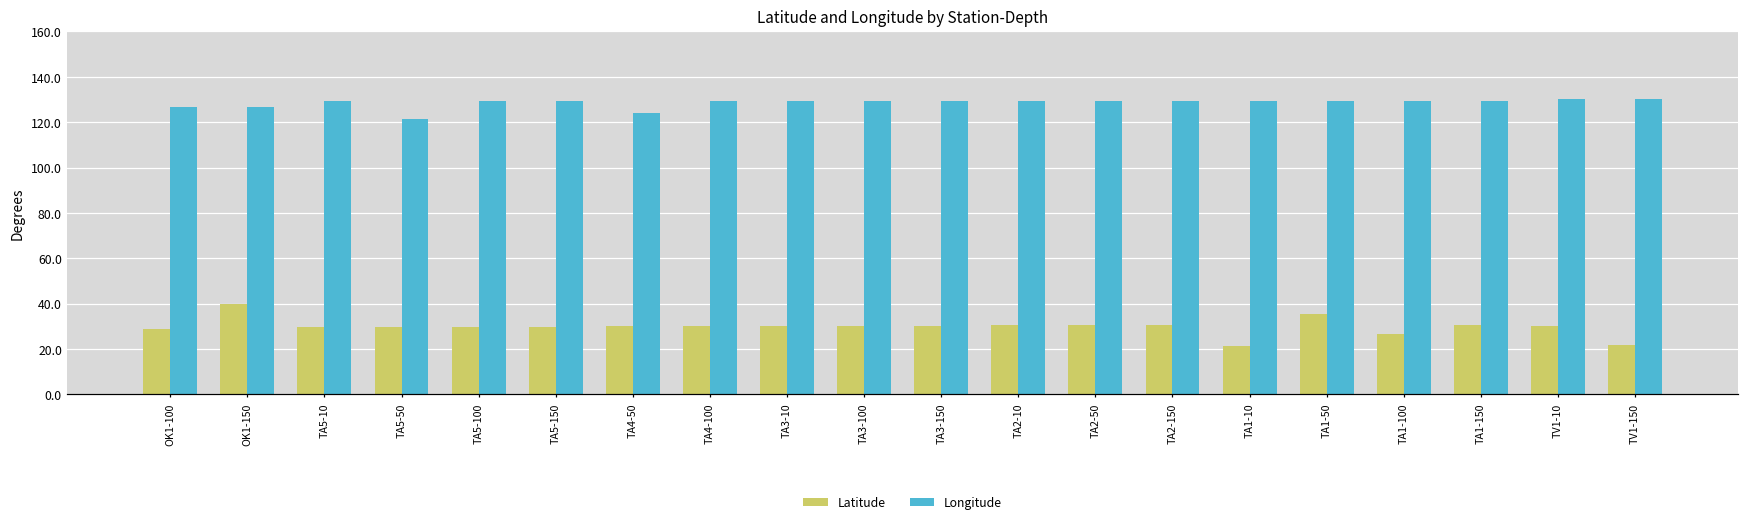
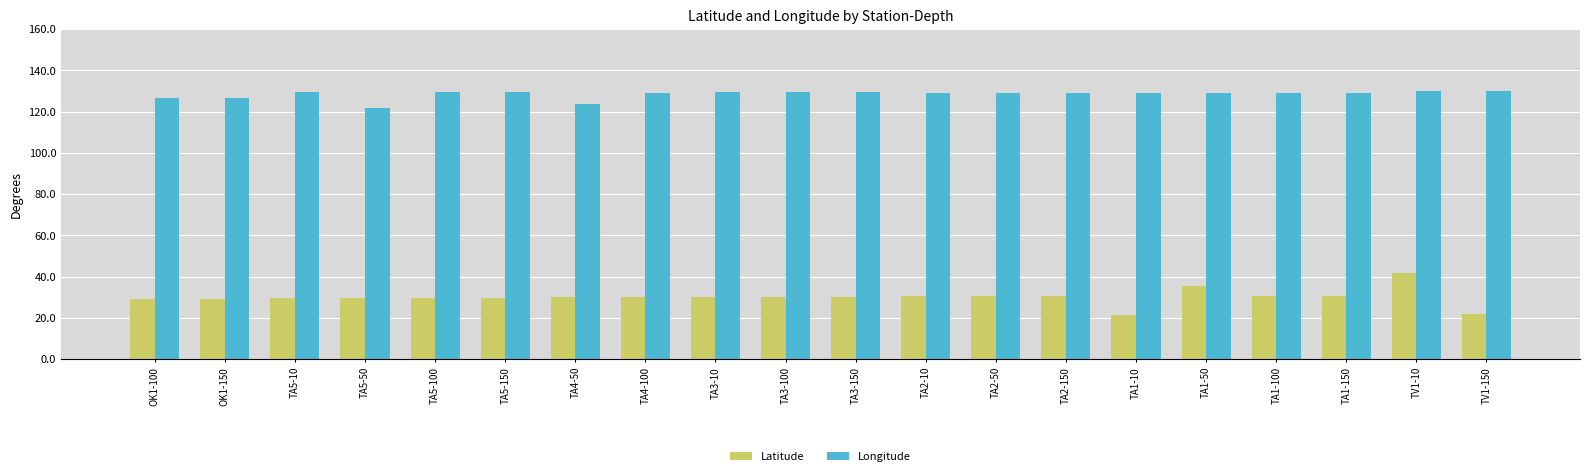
Latitude, OK1-150: 40 -> 29
Latitude, TA1-100: 27 -> 31
Latitude, TV1-10: 30 -> 42
